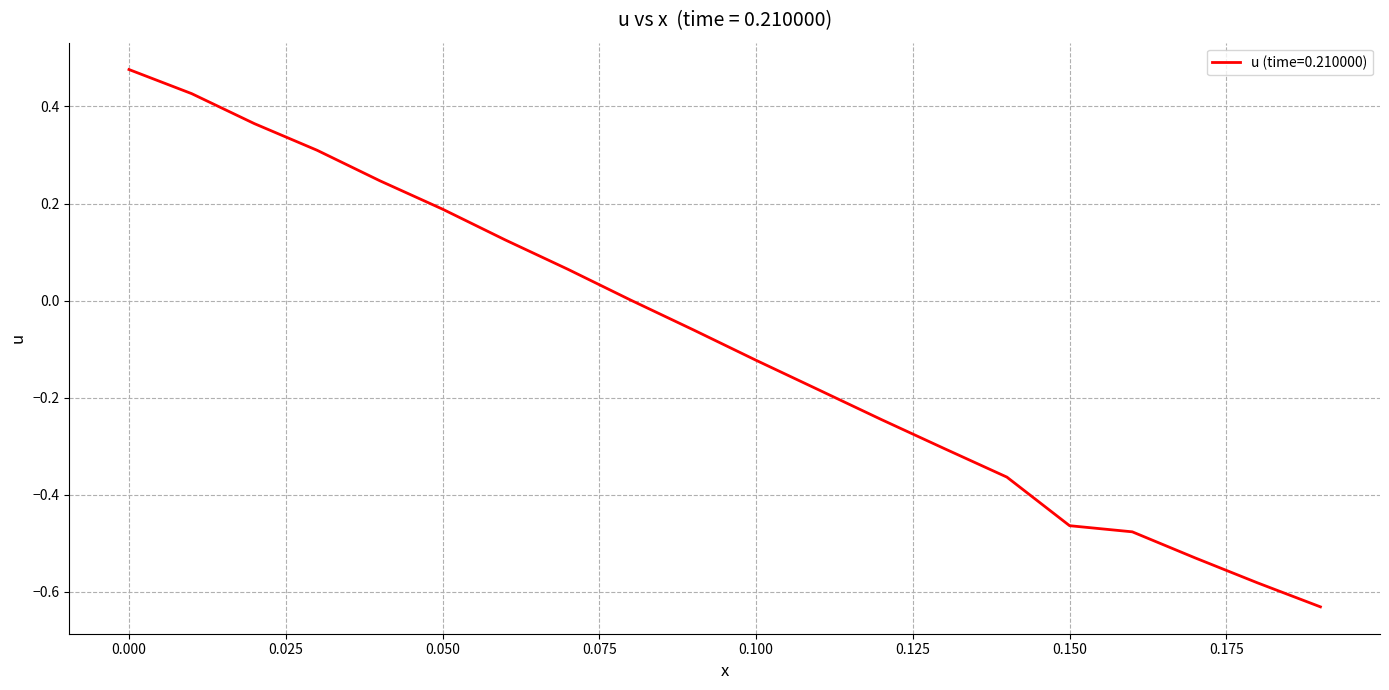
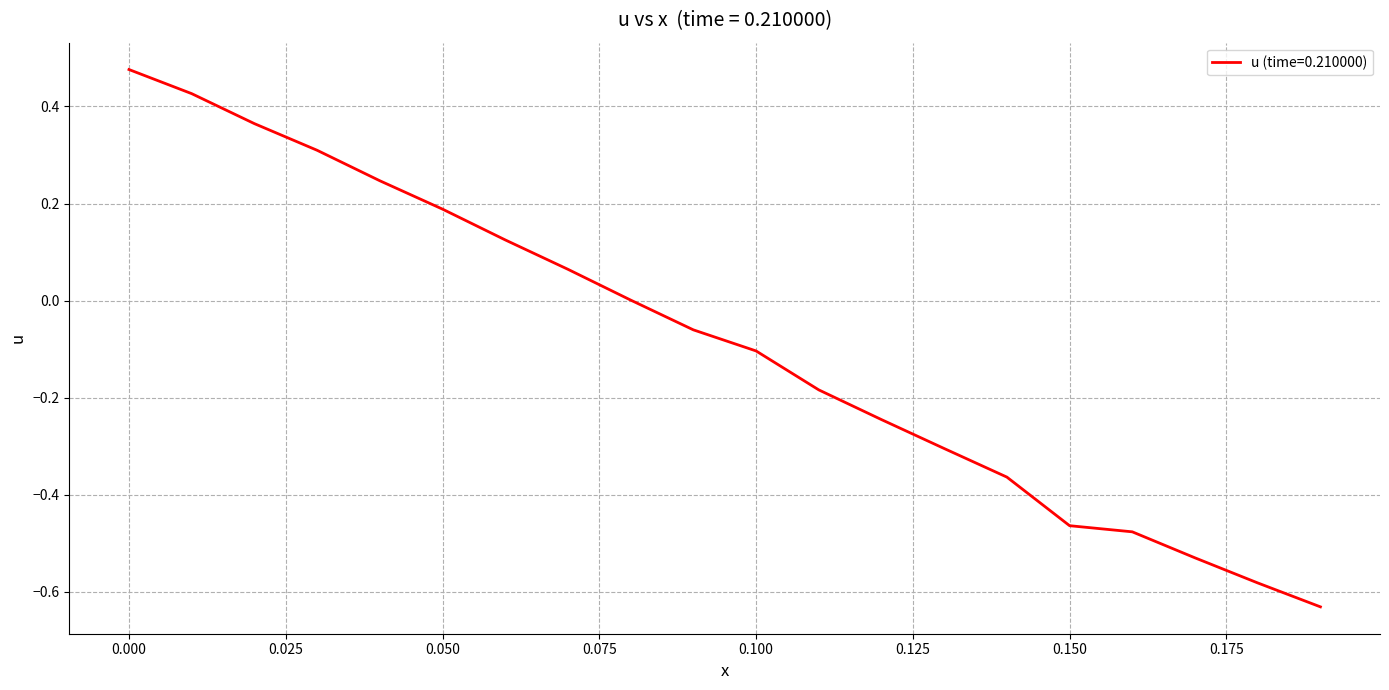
0.100: -0.12 -> -0.10
